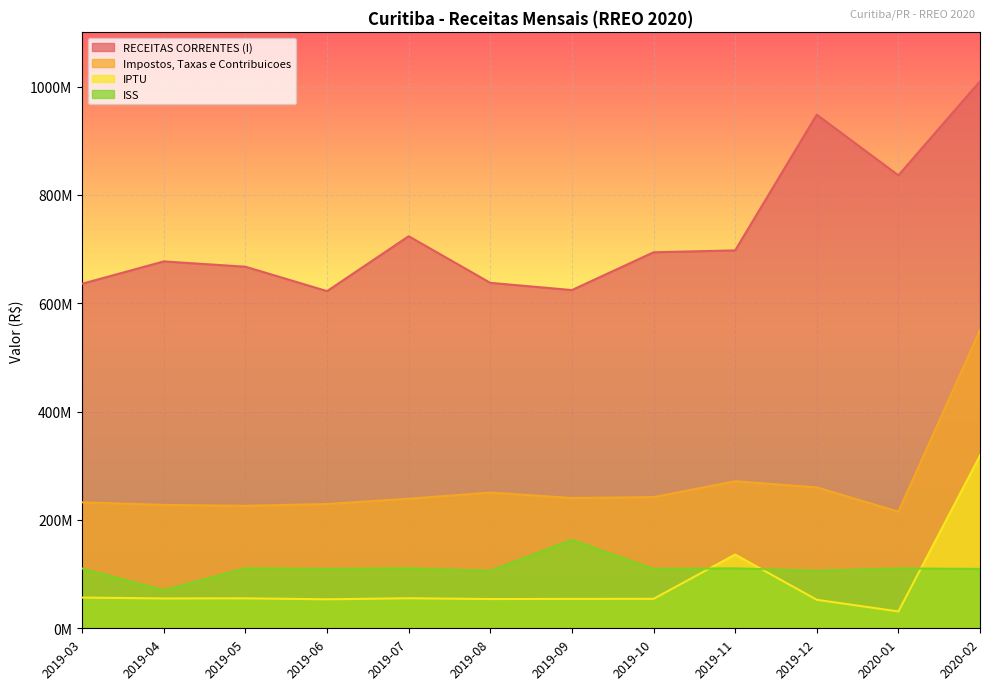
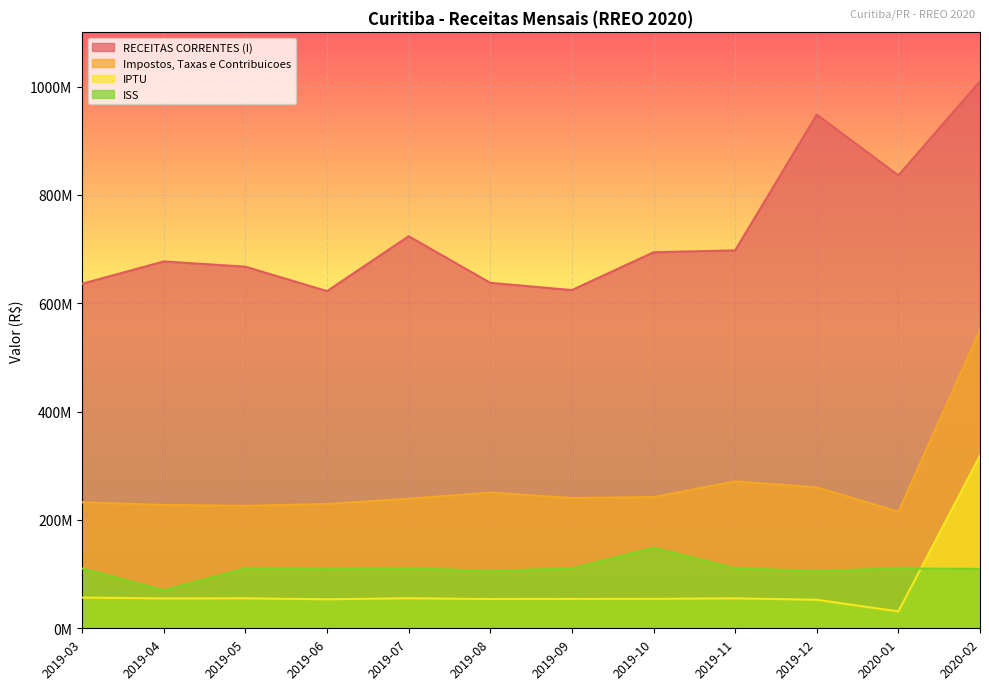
ISS, 2019-09: 160000000 -> 110000000
ISS, 2019-10: 110000000 -> 150000000
IPTU, 2019-11: 140000000 -> 60000000
